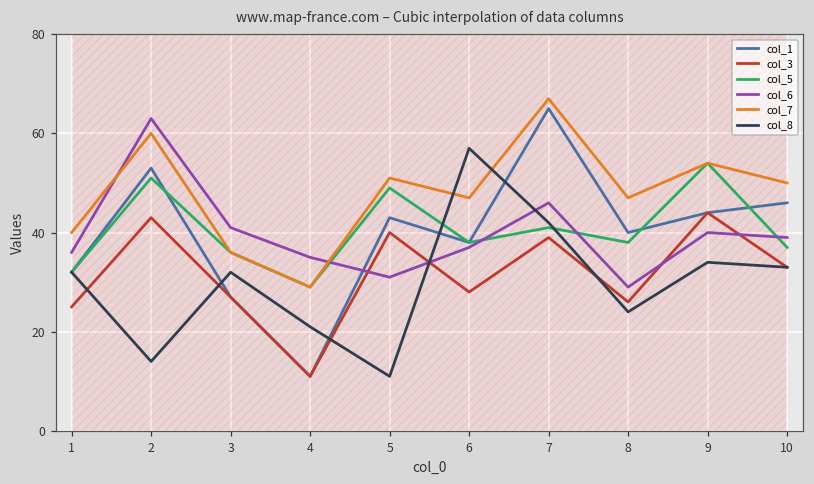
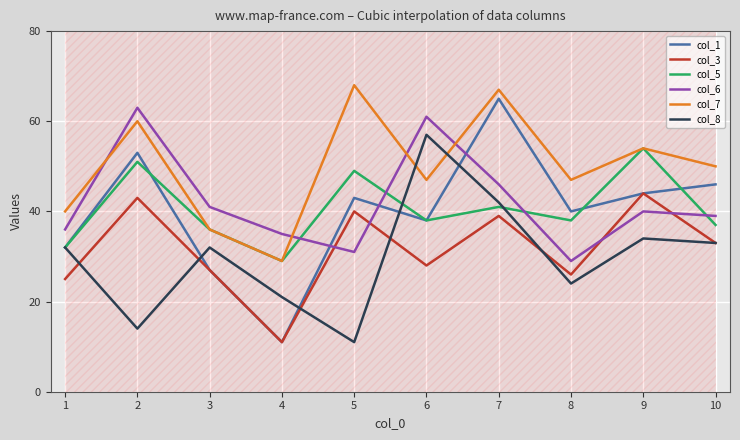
col_7, 5: 51 -> 68
col_6, 6: 37 -> 61
